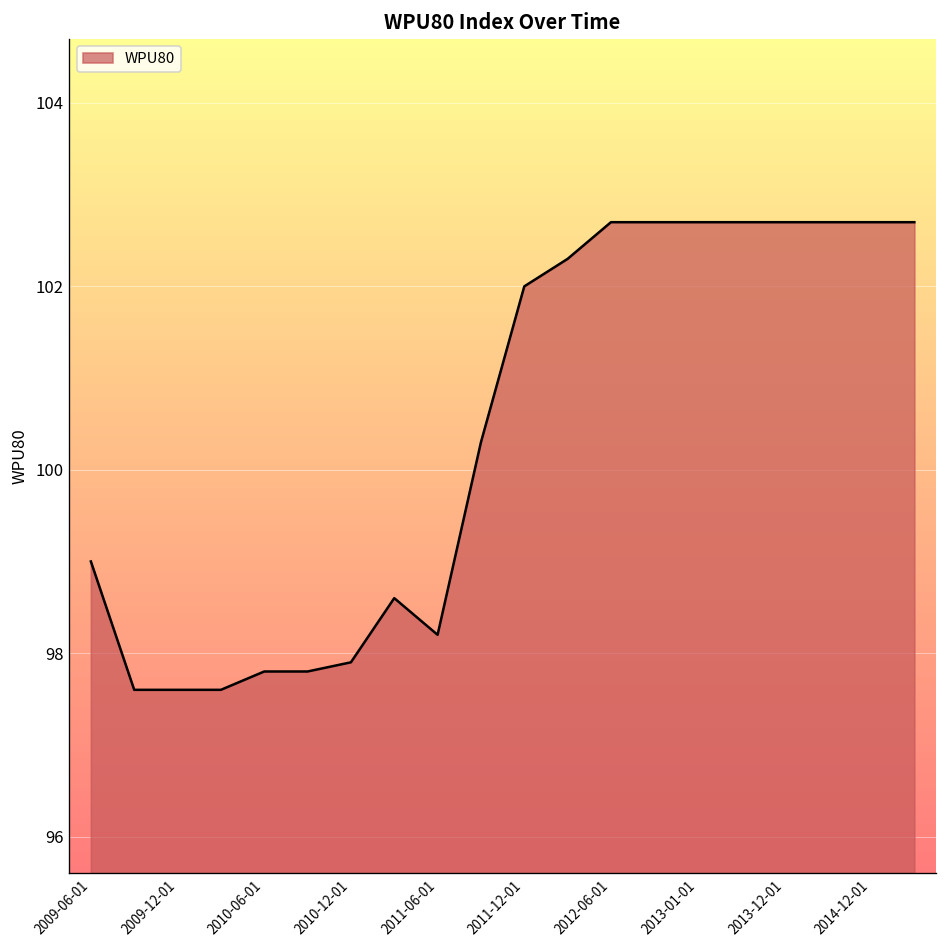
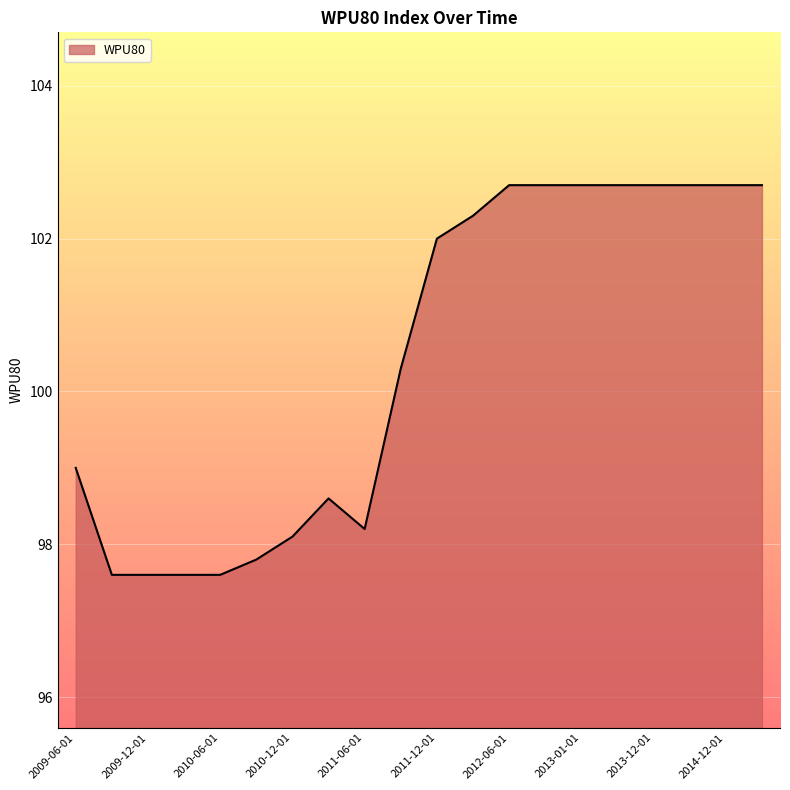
2010-06-01: 97.8 -> 97.6
2010-12-01: 97.9 -> 98.1
